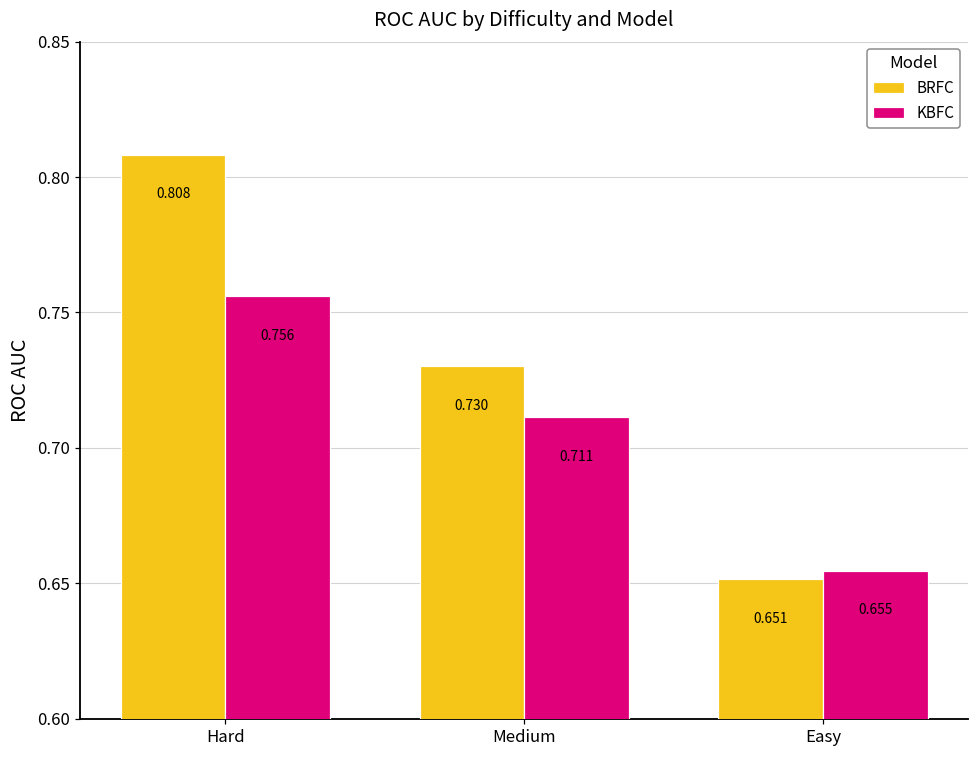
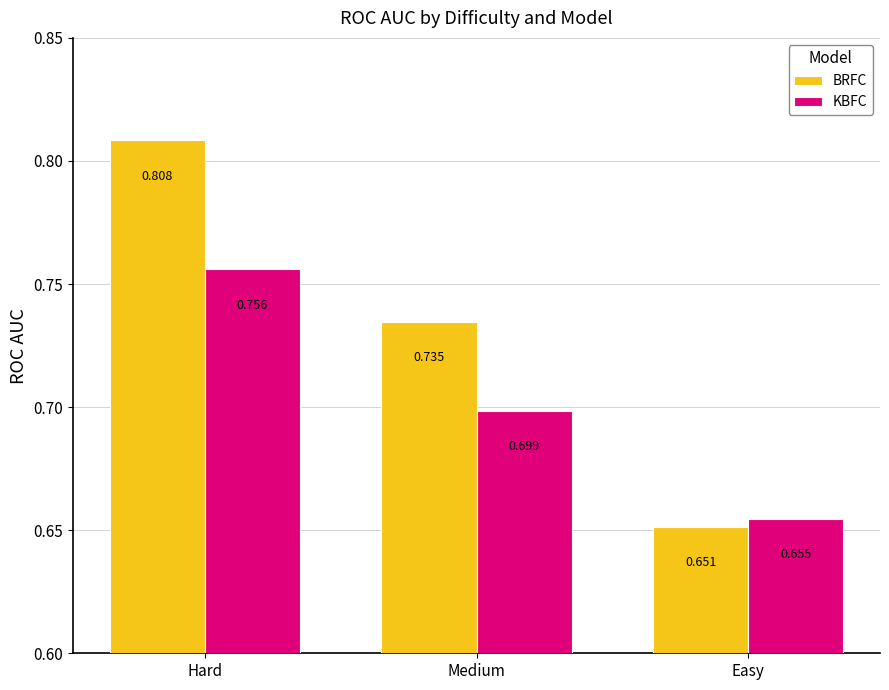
BRFC, Medium: 0.730 -> 0.735
KBFC, Medium: 0.711 -> 0.699
